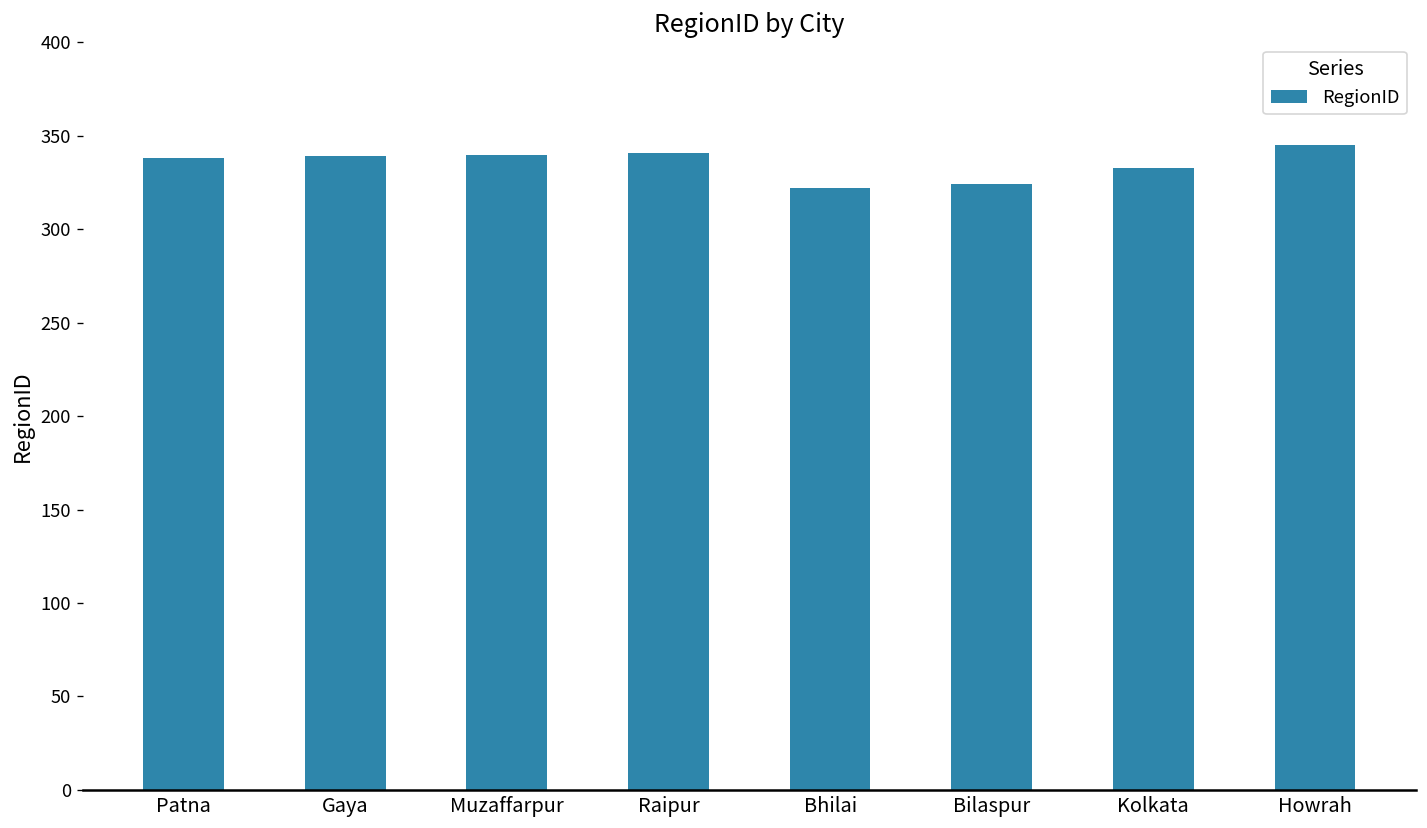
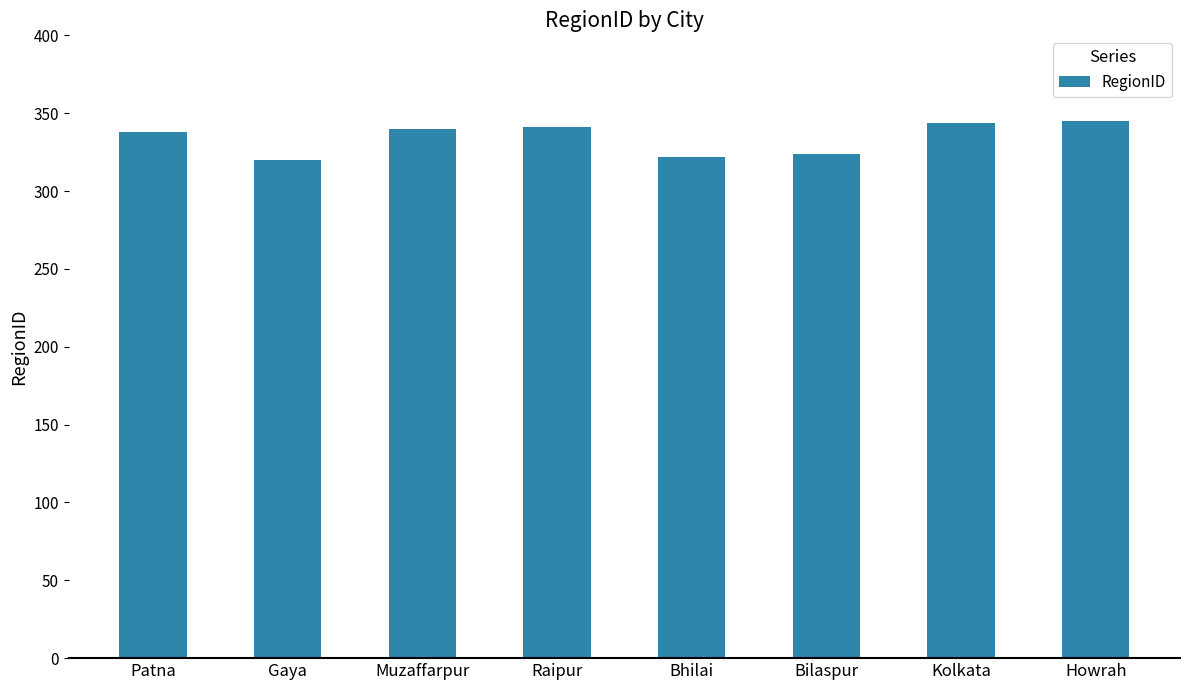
Gaya: 339 -> 320
Kolkata: 333 -> 344
